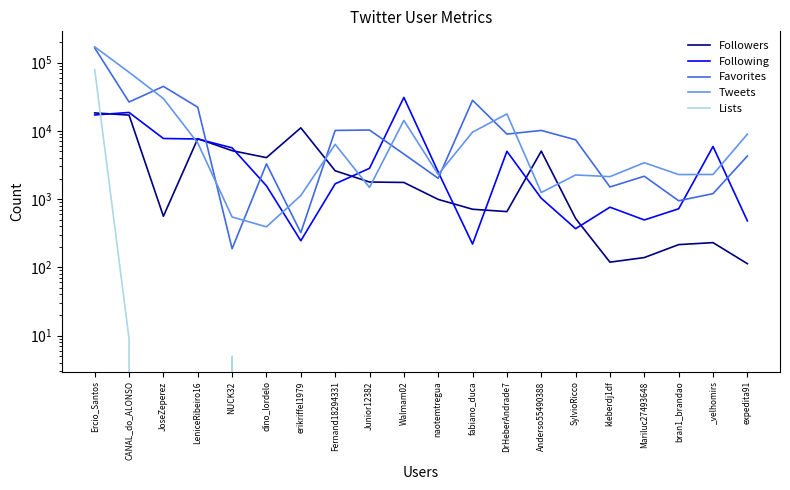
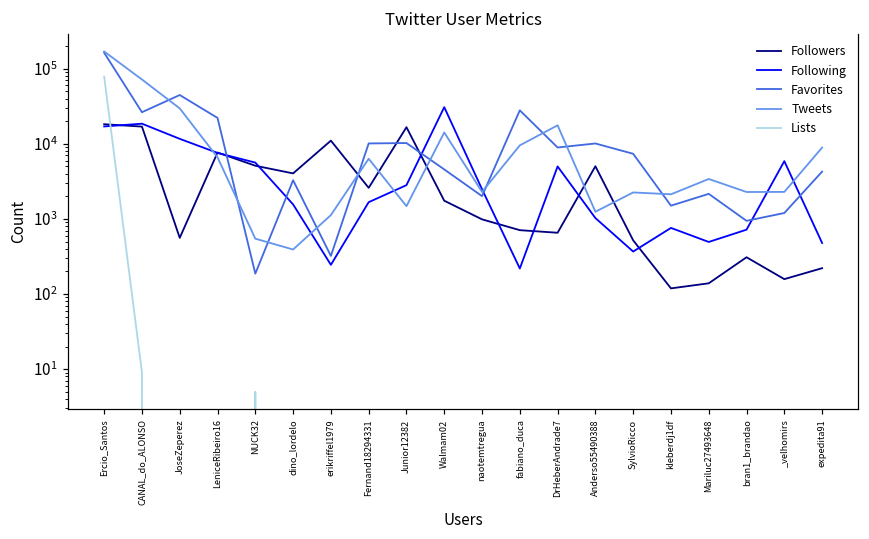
Following, JoseZeperez: 8000 -> 12000
Followers, Junior12382: 1800 -> 17000
Followers, bran1_brandao: 220 -> 300
Followers, _velhomirs: 230 -> 160
Followers, expedita91: 110 -> 220
